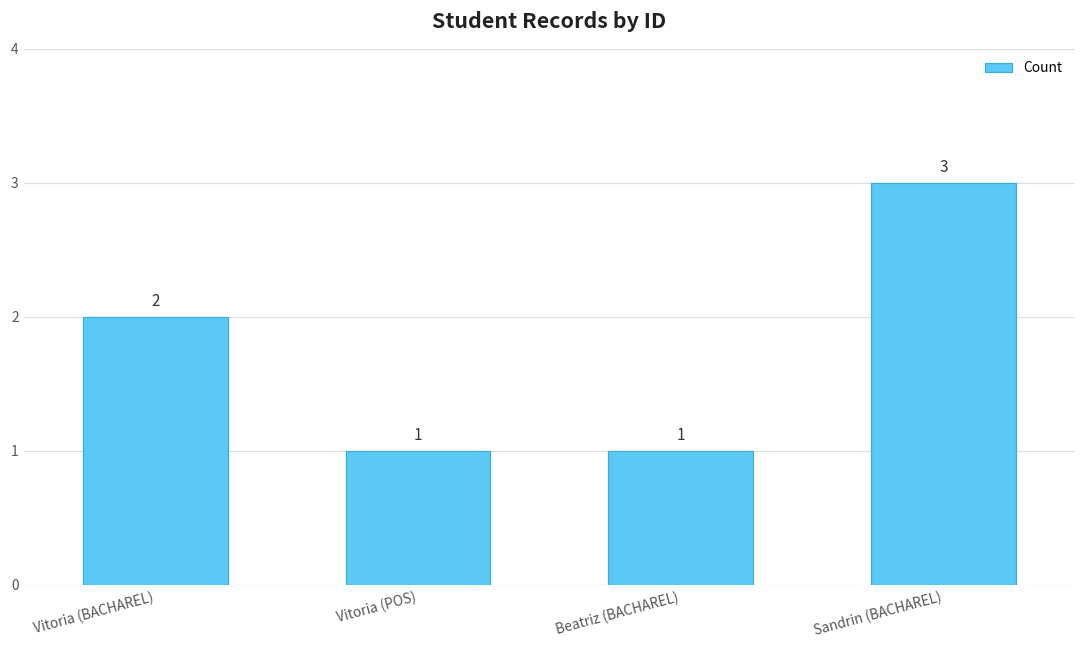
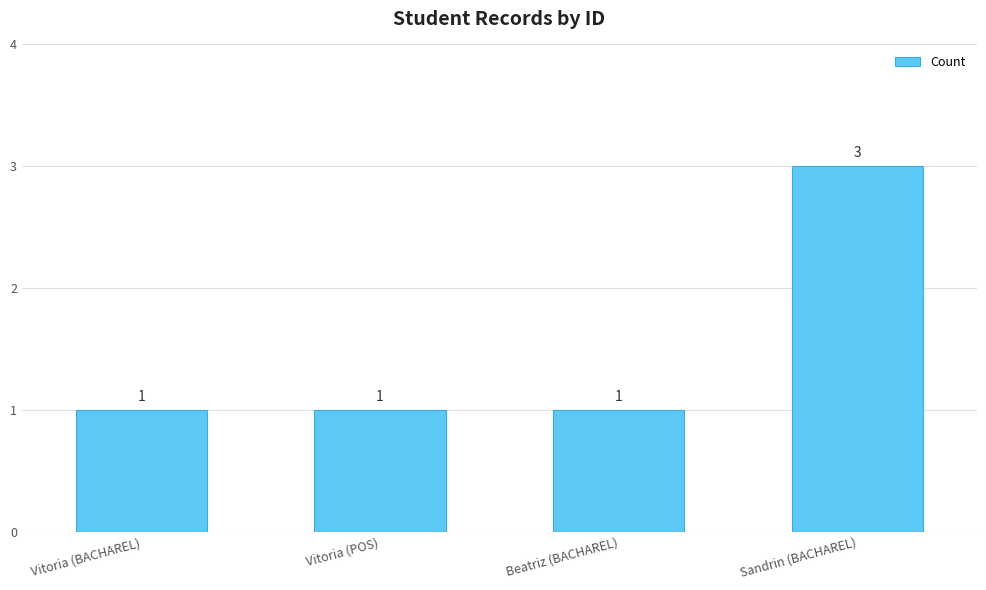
Vitoria (BACHAREL): 2 -> 1
